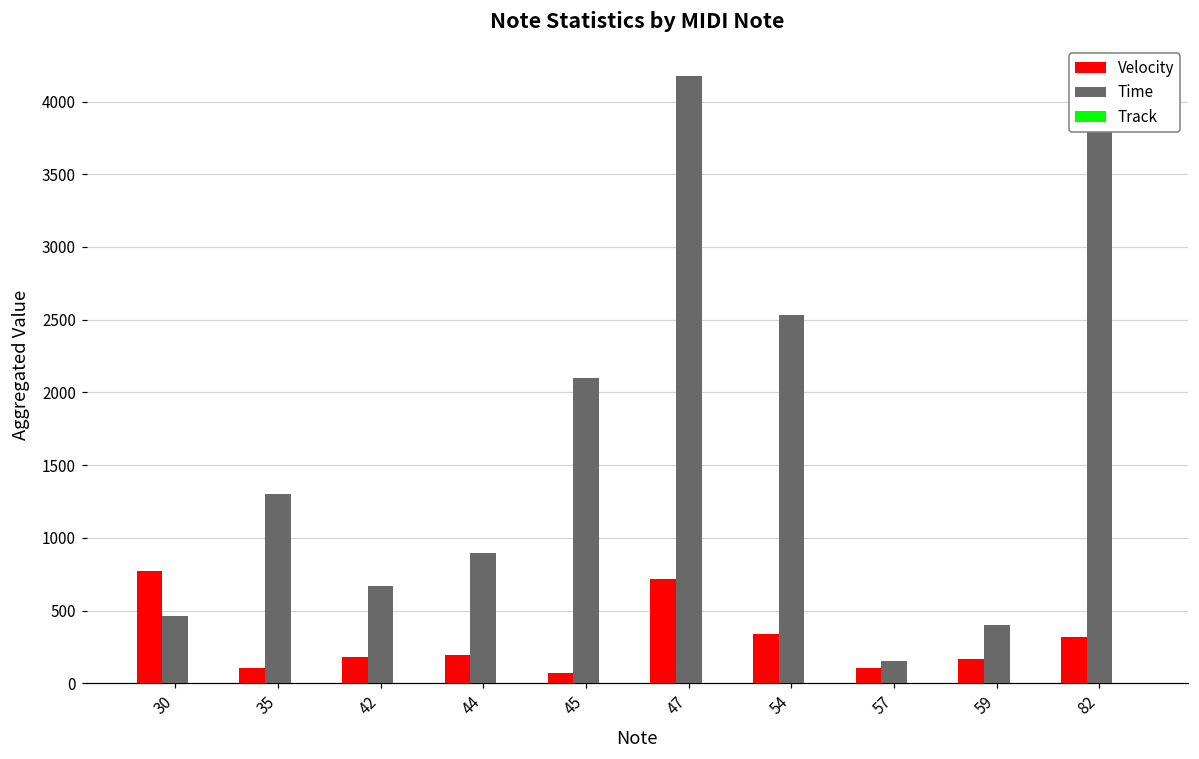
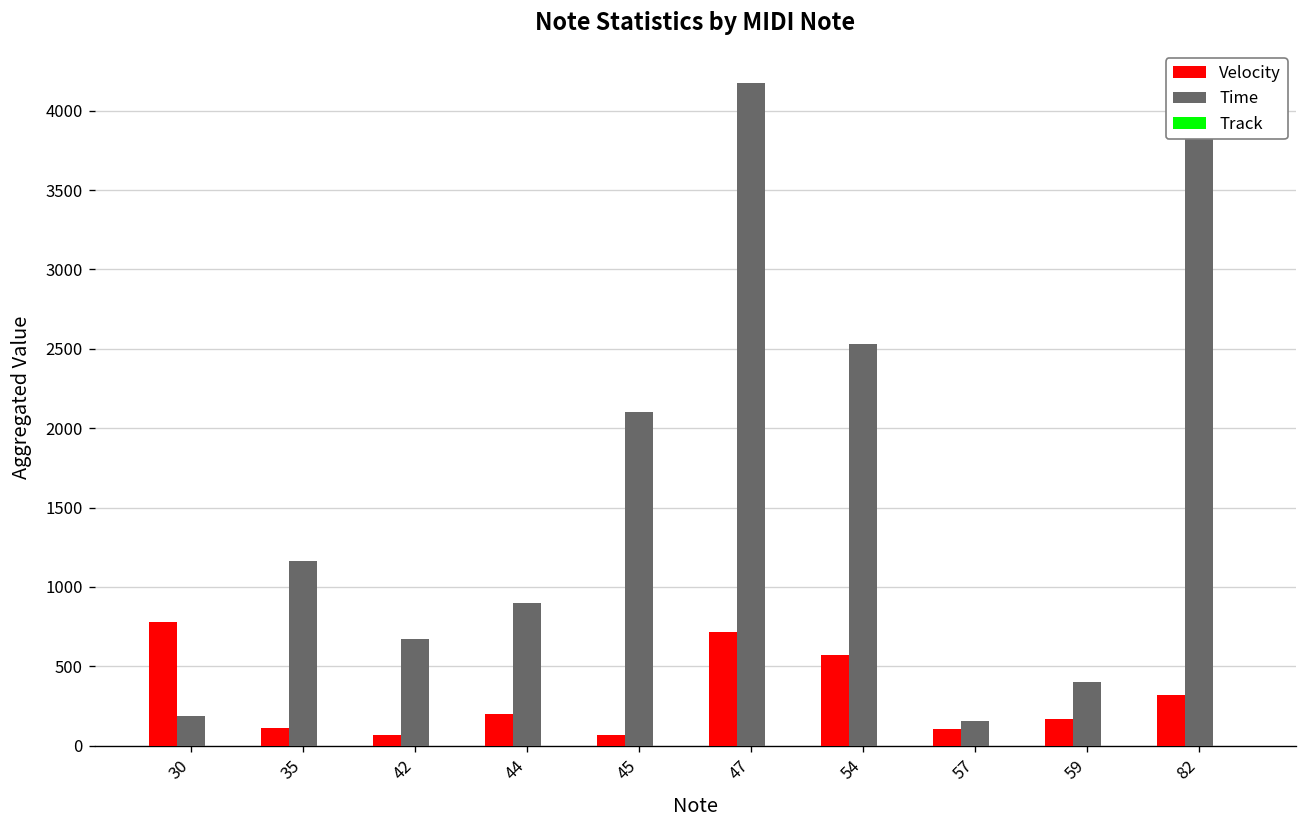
Time, 30: 460 -> 190
Time, 35: 1300 -> 1170
Velocity, 42: 180 -> 70
Velocity, 54: 340 -> 570
